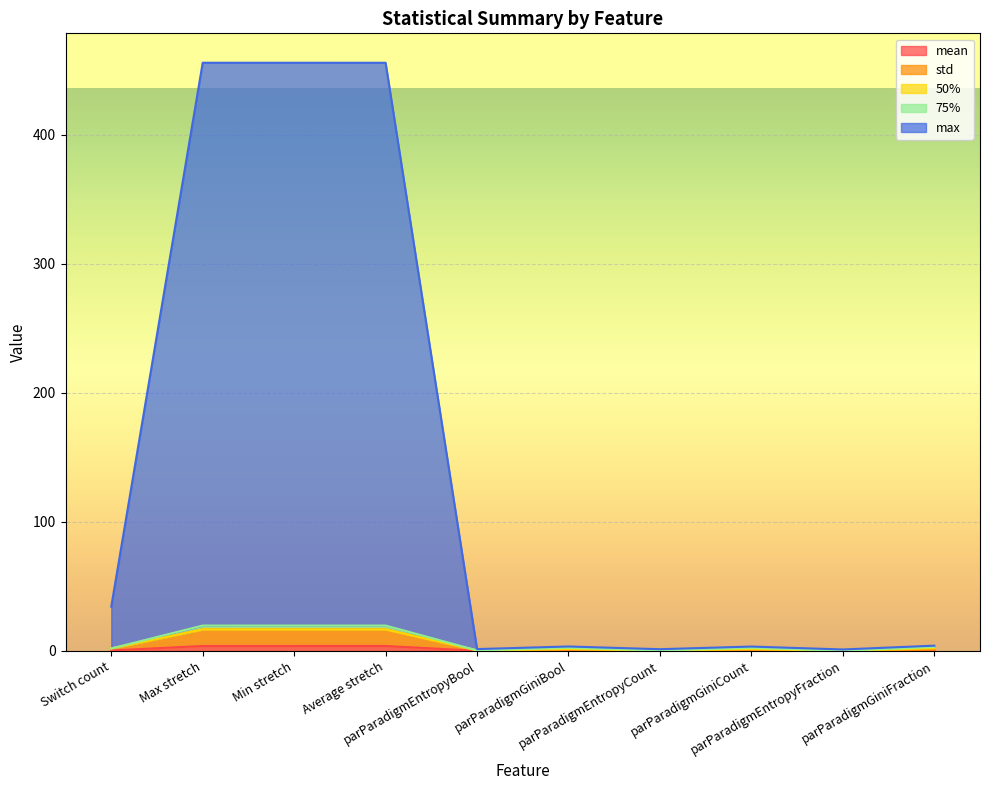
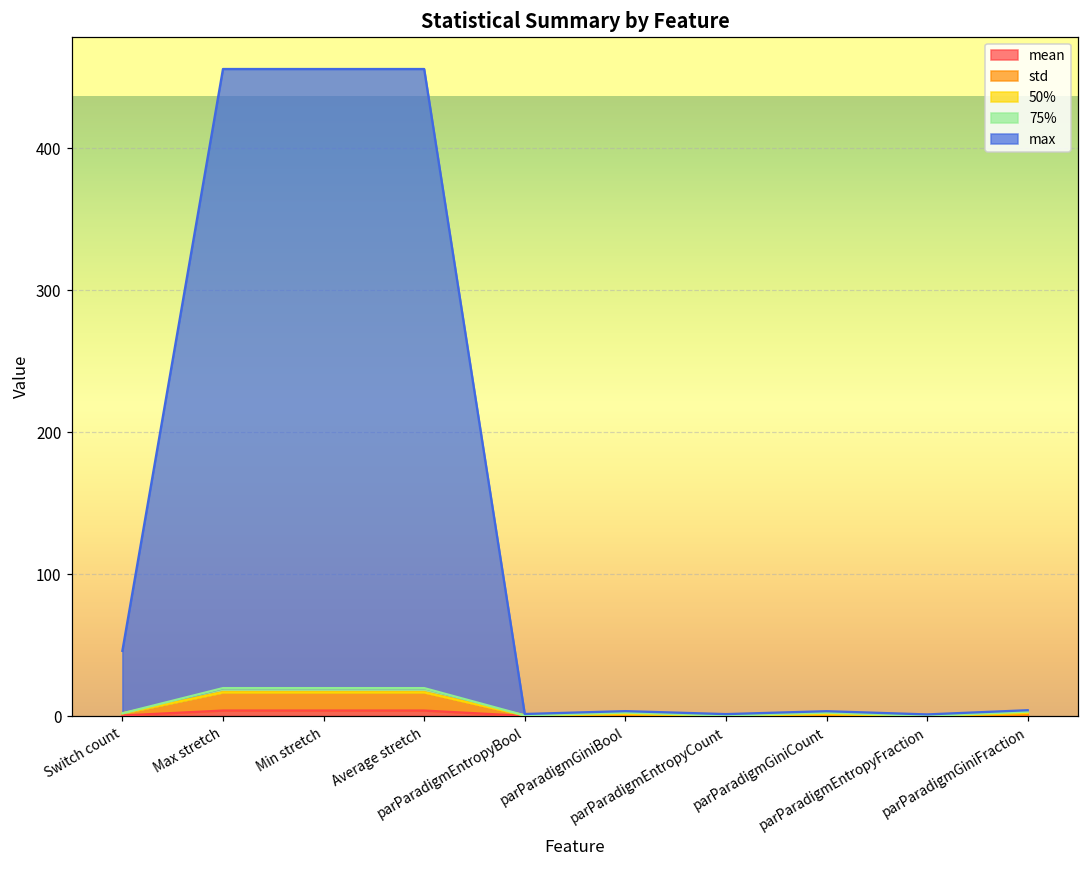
max, Switch count: 32 -> 44
